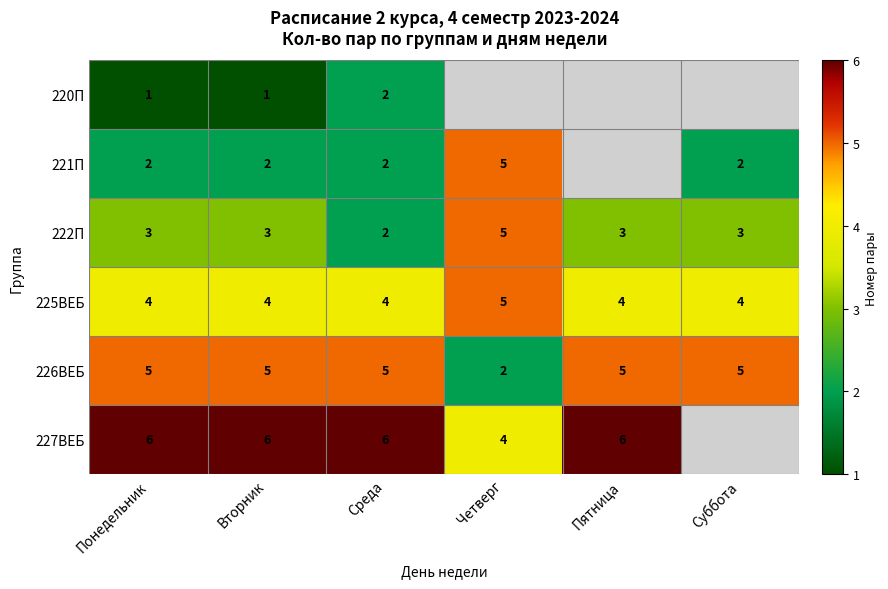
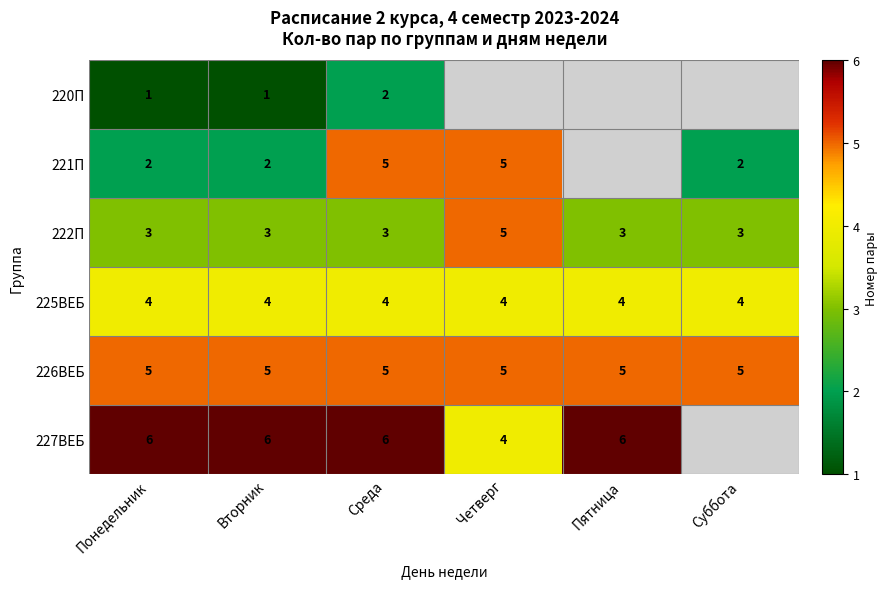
221П, Среда: 2 -> 5
222П, Среда: 2 -> 3
225ВЕБ, Четверг: 5 -> 4
226ВЕБ, Четверг: 2 -> 5
